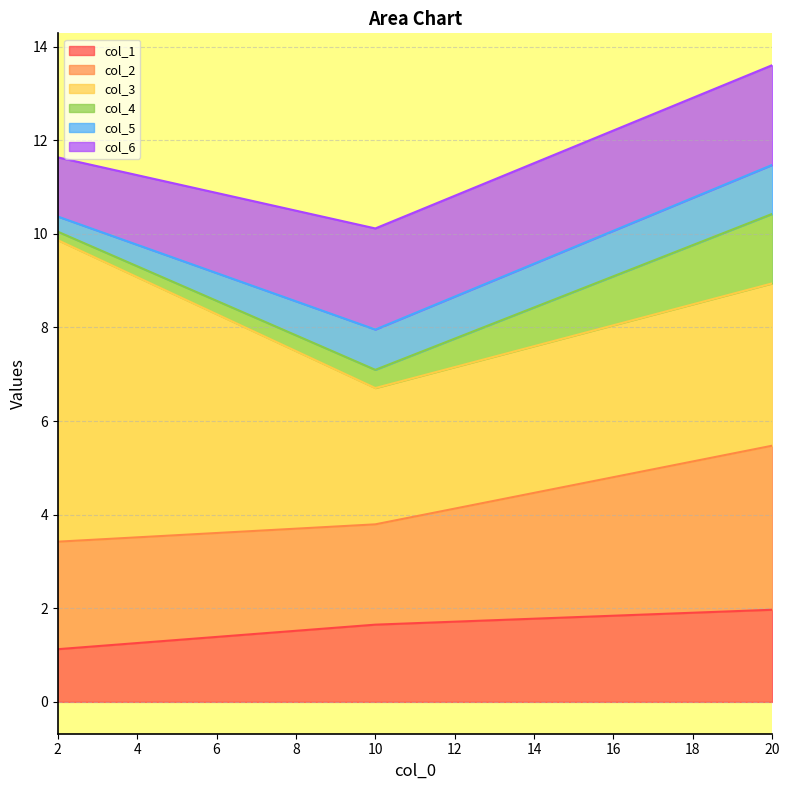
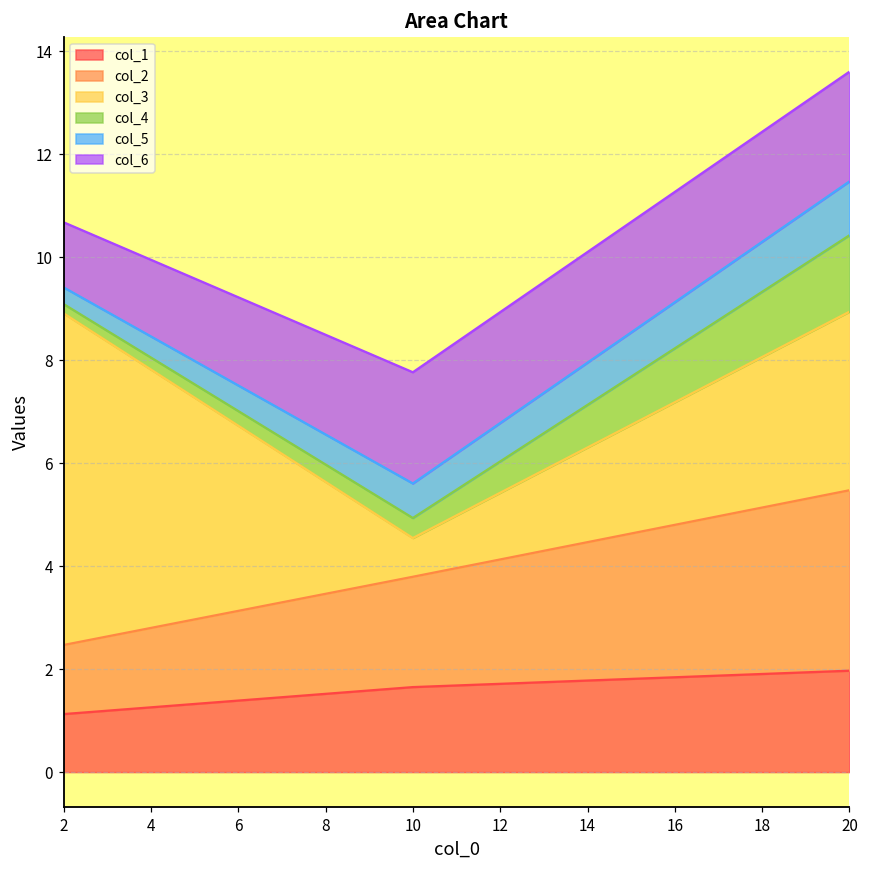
col_2, 2: 2.3 -> 1.3
col_3, 10: 2.9 -> 0.8
col_5, 10: 0.9 -> 0.7
